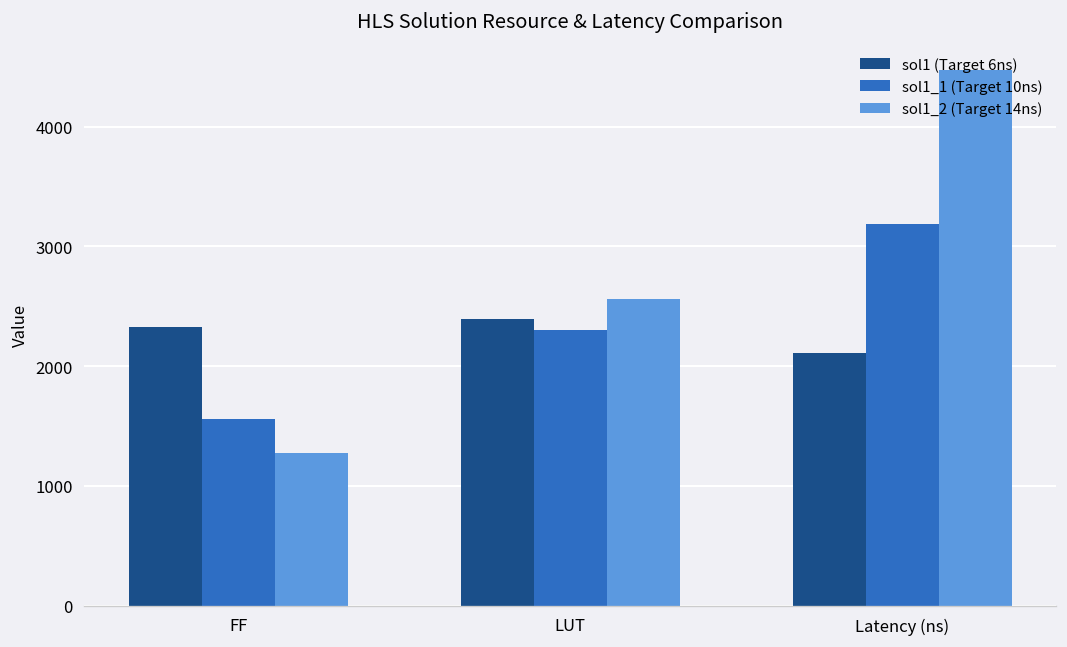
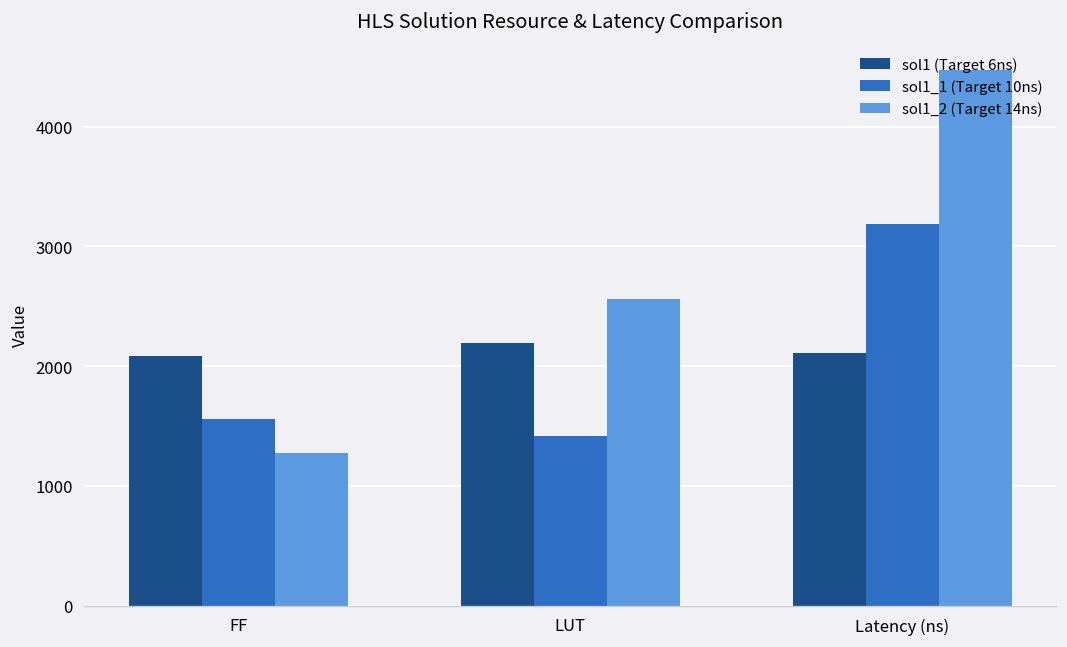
sol1 (Target 6ns), FF: 2300 -> 2100
sol1 (Target 6ns), LUT: 2400 -> 2200
sol1_1 (Target 10ns), LUT: 2300 -> 1400
